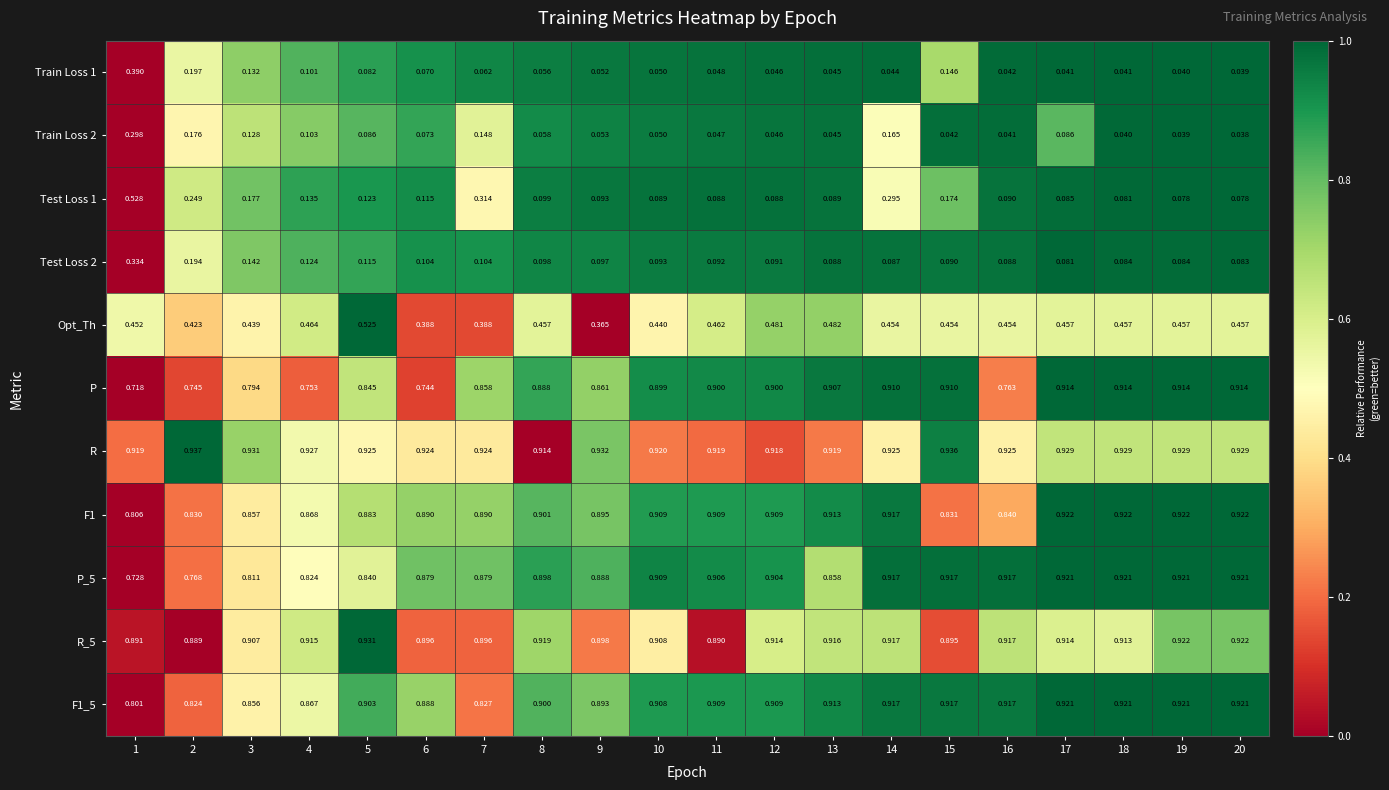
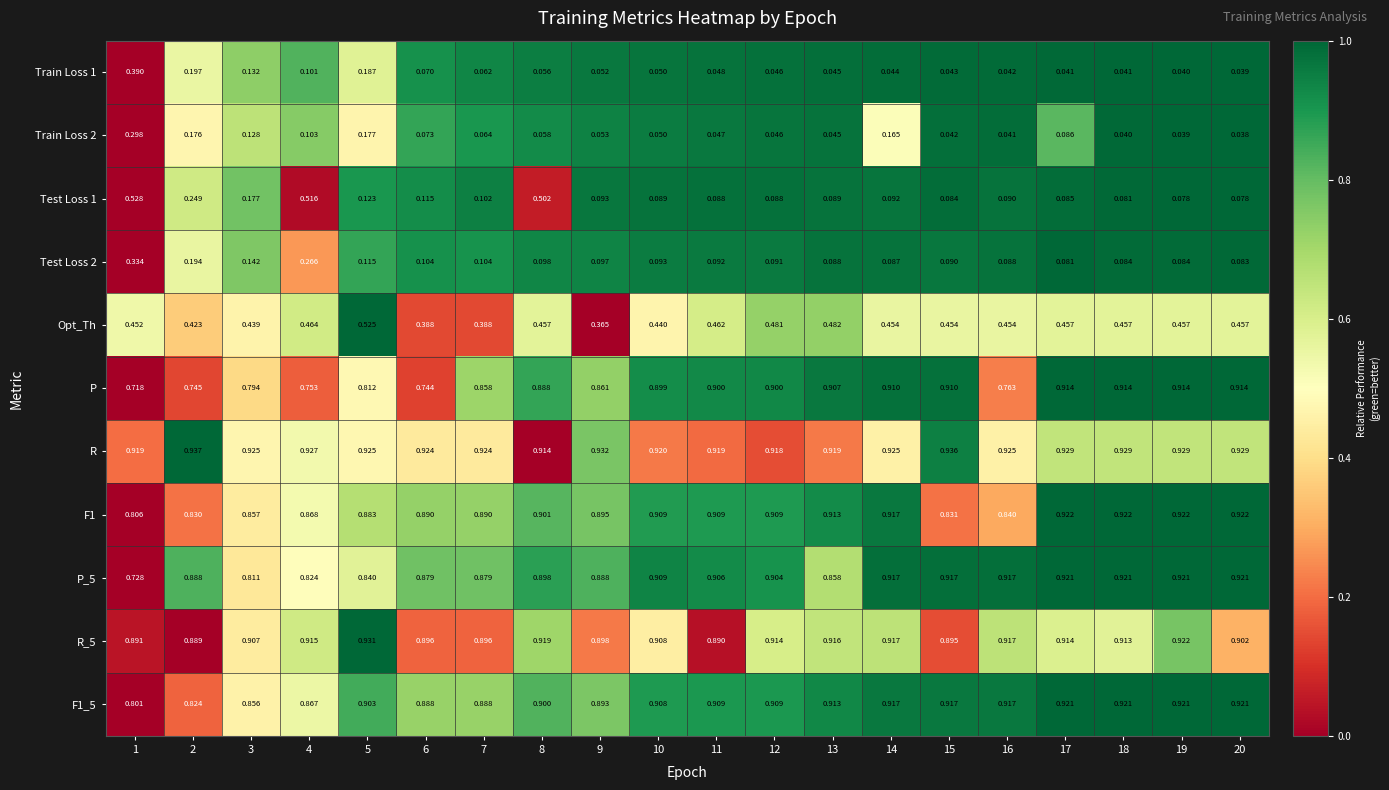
Train Loss 1, 5: 0.082 -> 0.187
Train Loss 1, 15: 0.146 -> 0.043
Train Loss 2, 5: 0.086 -> 0.177
Train Loss 2, 7: 0.148 -> 0.064
Test Loss 1, 4: 0.135 -> 0.516
Test Loss 1, 7: 0.314 -> 0.102
Test Loss 1, 8: 0.099 -> 0.502
Test Loss 1, 14: 0.295 -> 0.092
Test Loss 1, 15: 0.174 -> 0.084
Test Loss 2, 4: 0.124 -> 0.266
P, 5: 0.845 -> 0.812
R, 3: 0.931 -> 0.925
P_5, 2: 0.768 -> 0.888
R_5, 20: 0.922 -> 0.902
F1_5, 7: 0.827 -> 0.888
